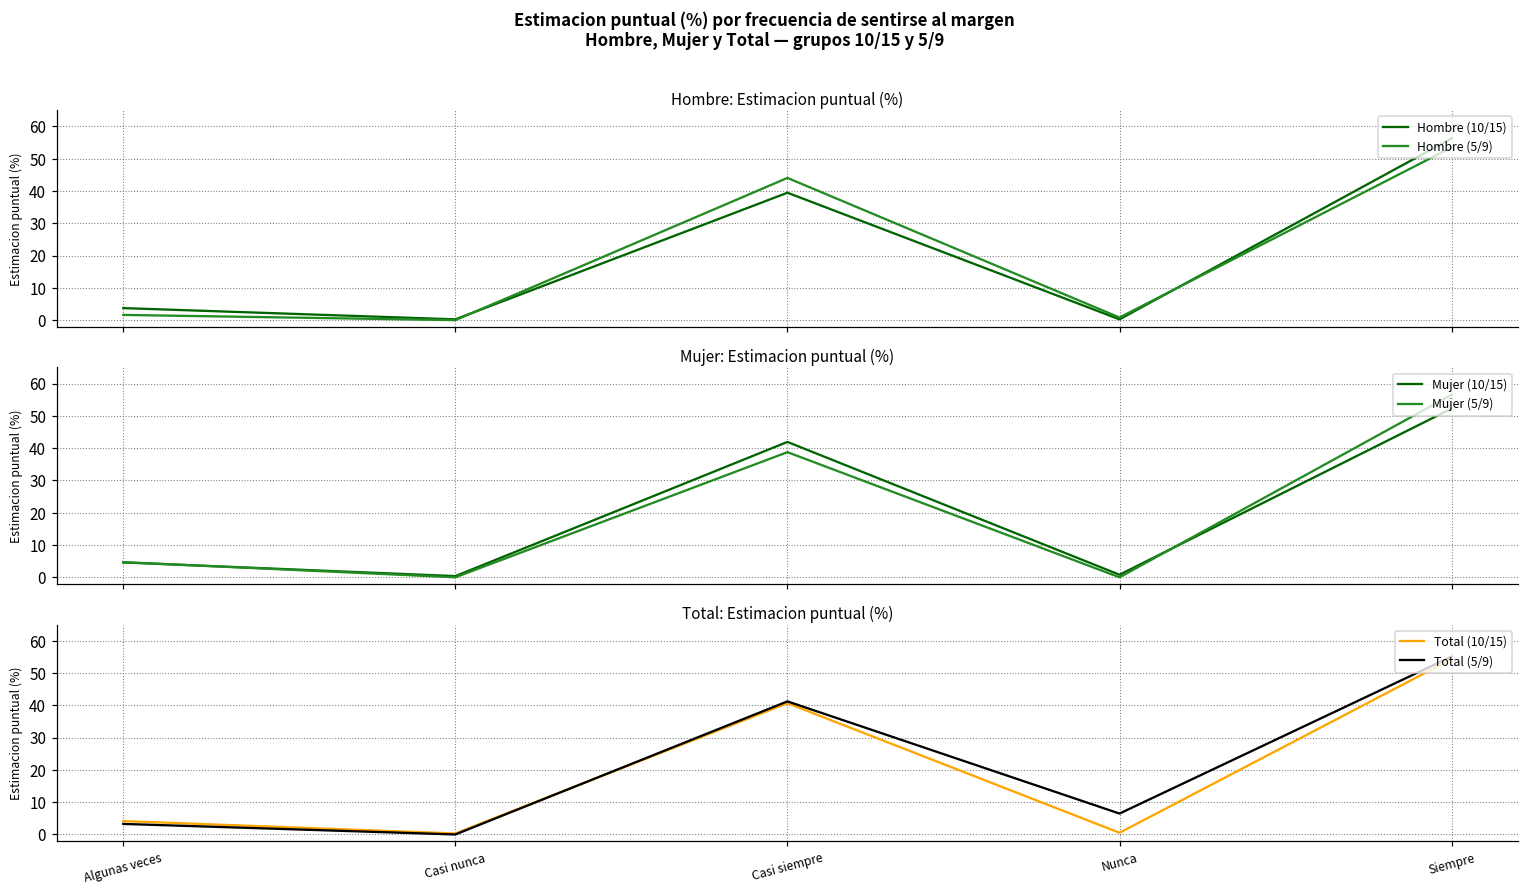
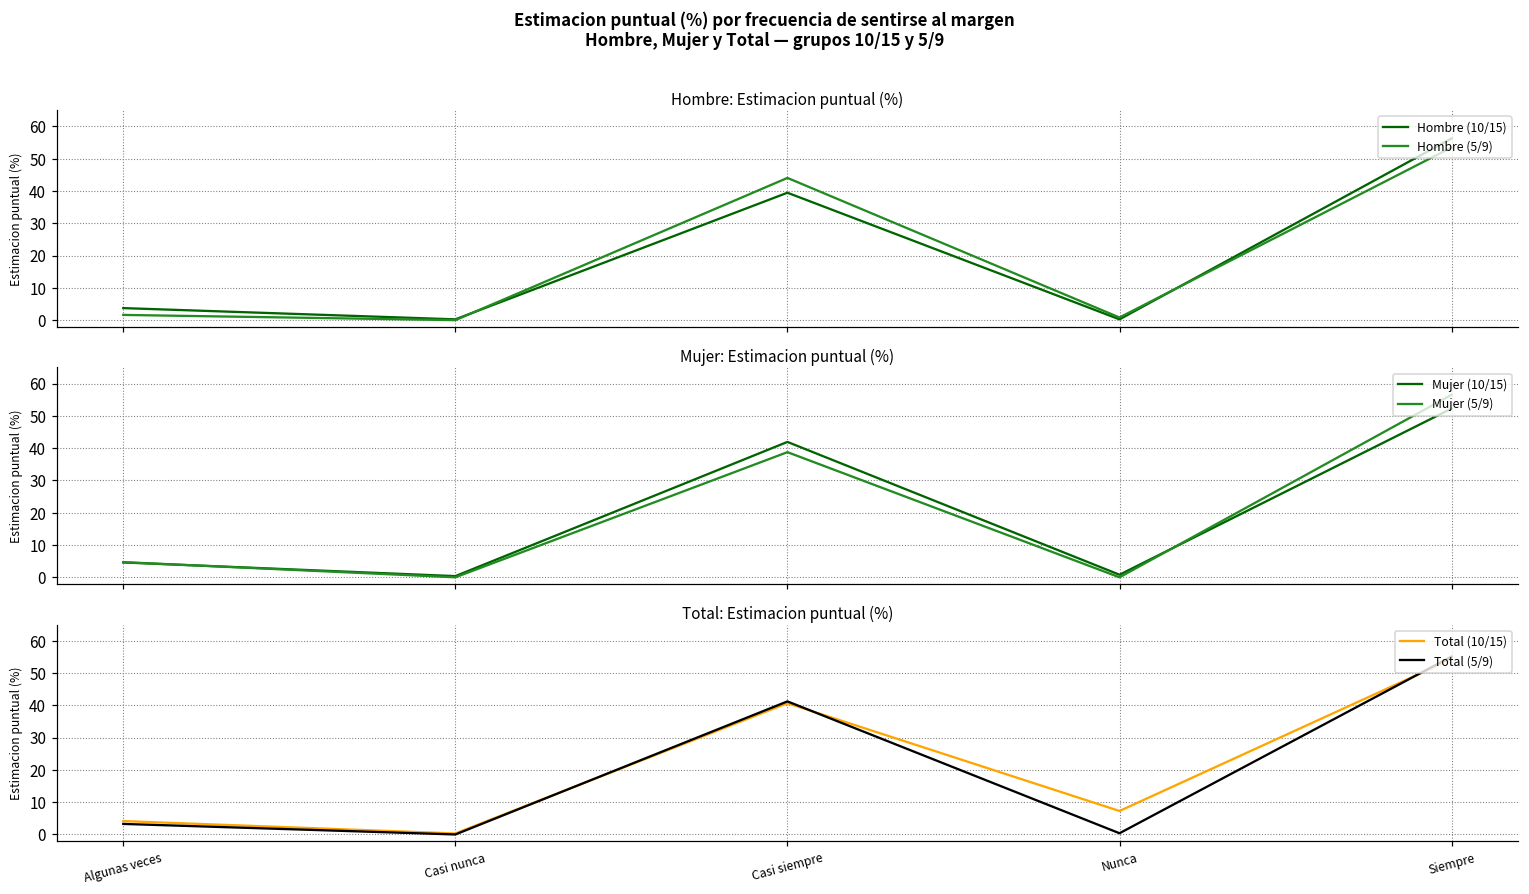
Total: Estimacion puntual (%), Total (10/15), Nunca: 1 -> 7
Total: Estimacion puntual (%), Total (5/9), Nunca: 6 -> 0
